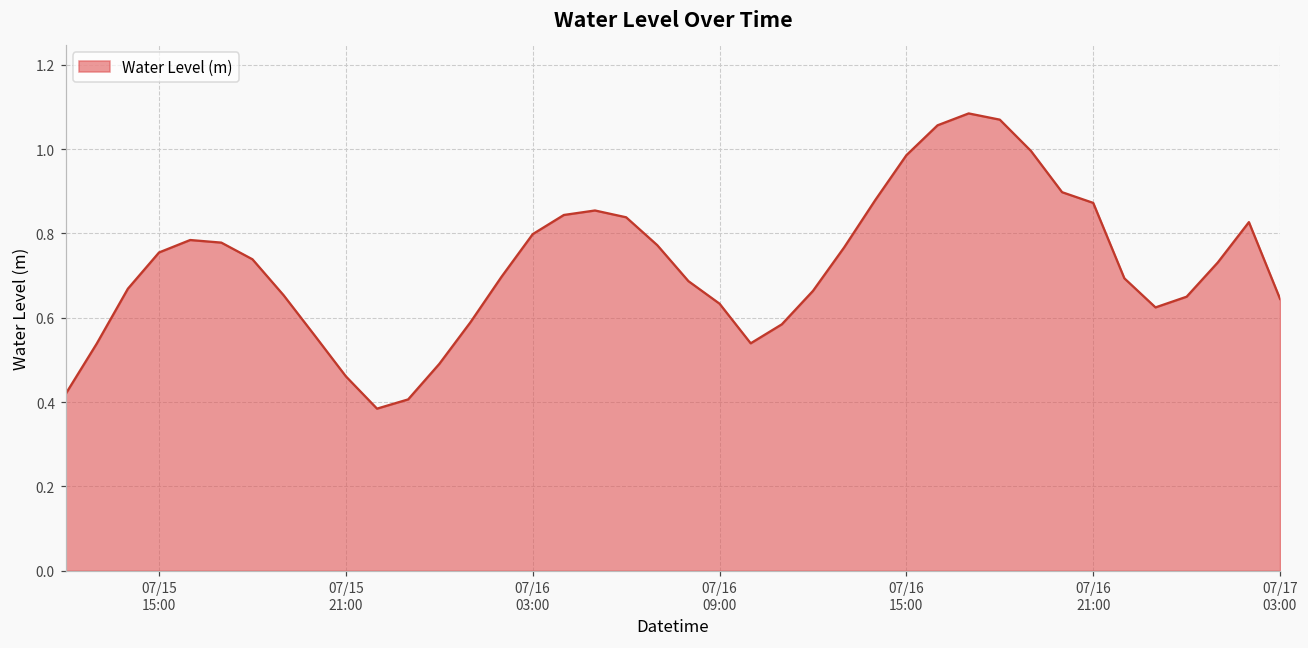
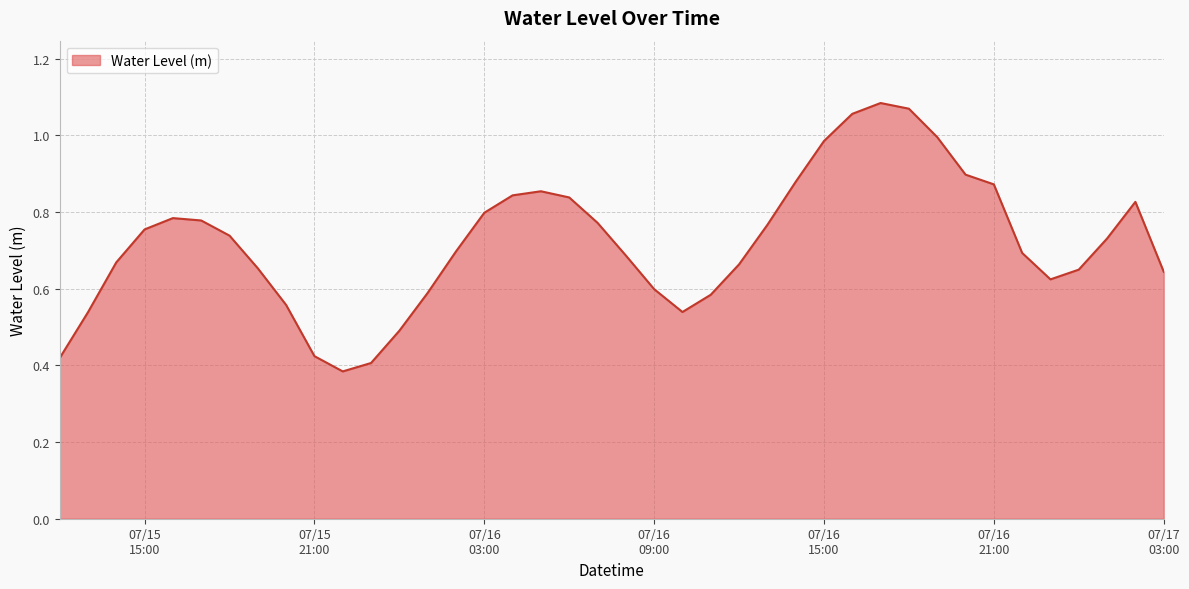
07/15 21:00: 0.46 -> 0.42
07/16 09:00: 0.63 -> 0.60
